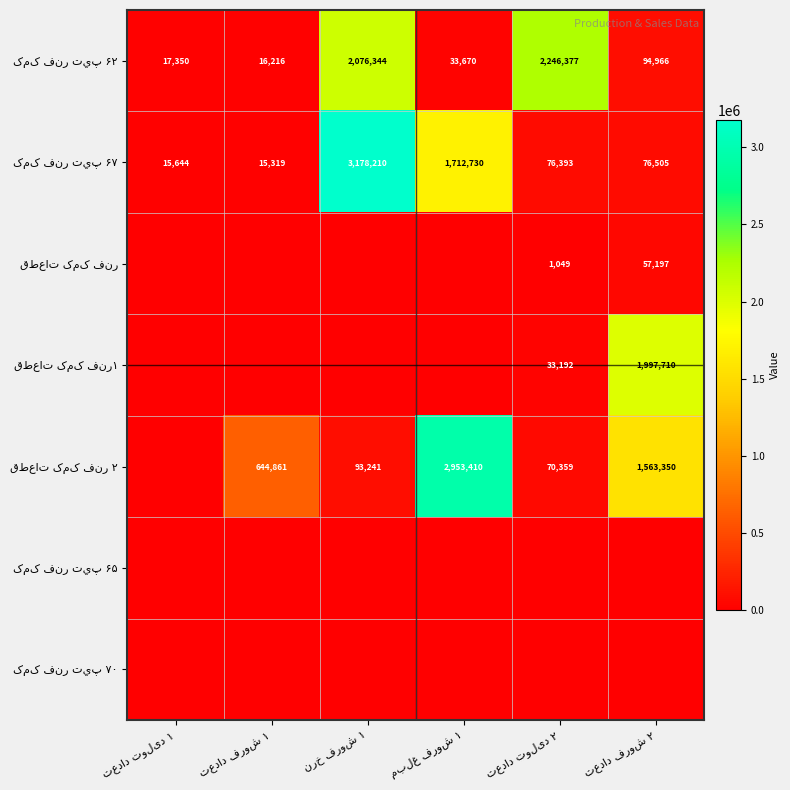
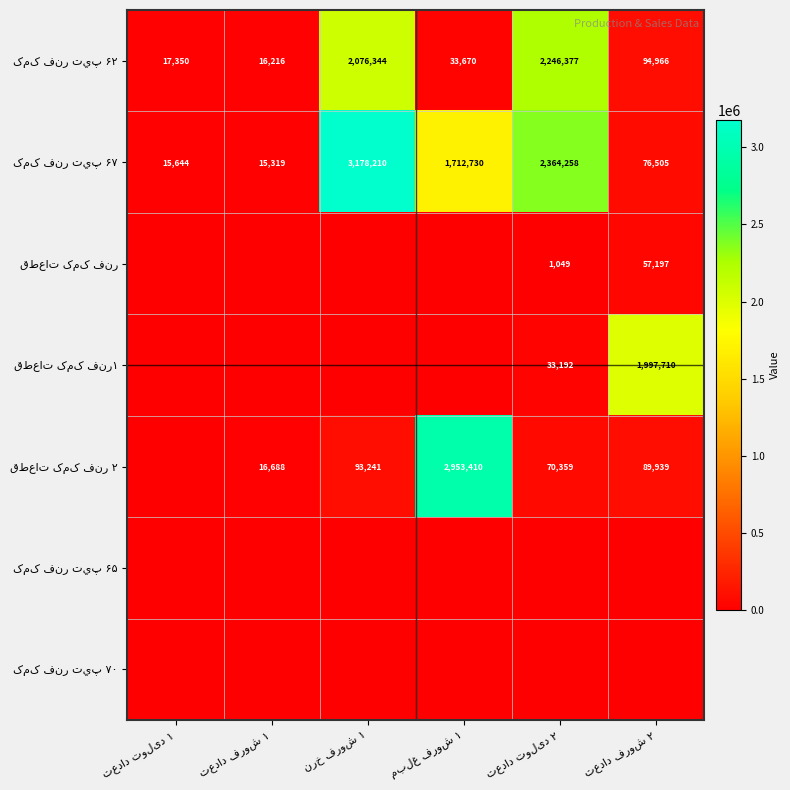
کمک فنر تيپ ۶۷, تعداد تولید ۲: 76,393 -> 2,364,258
قطعات کمک فنر ۲, تعداد فروش ۱: 644,861 -> 16,688
قطعات کمک فنر ۲, تعداد فروش ۲: 1,563,350 -> 89,939
